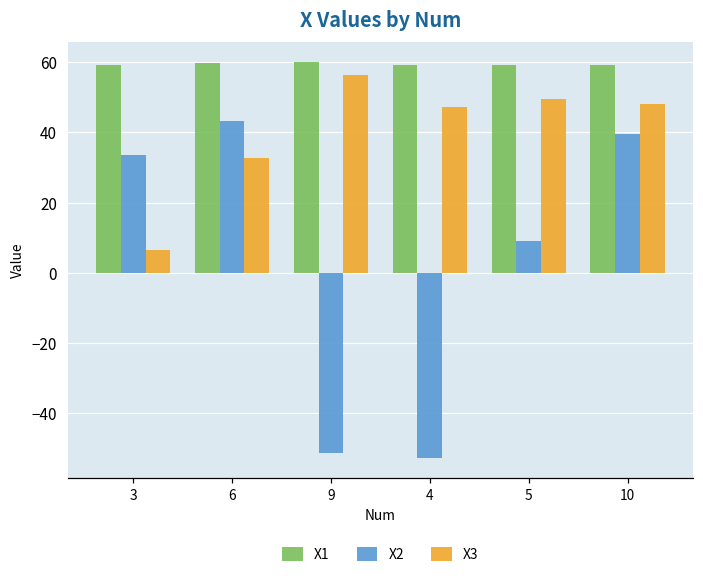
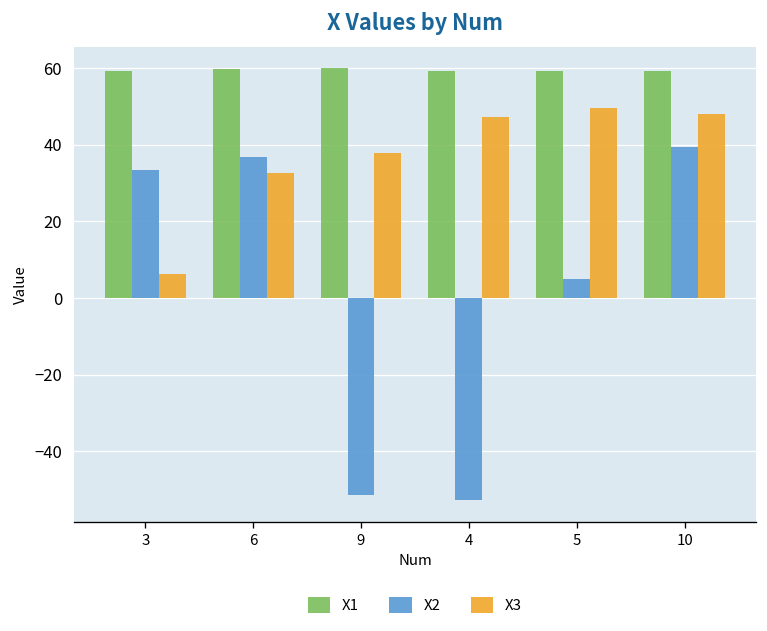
X2, 6: 43 -> 37
X3, 9: 56 -> 38
X2, 5: 9 -> 5
